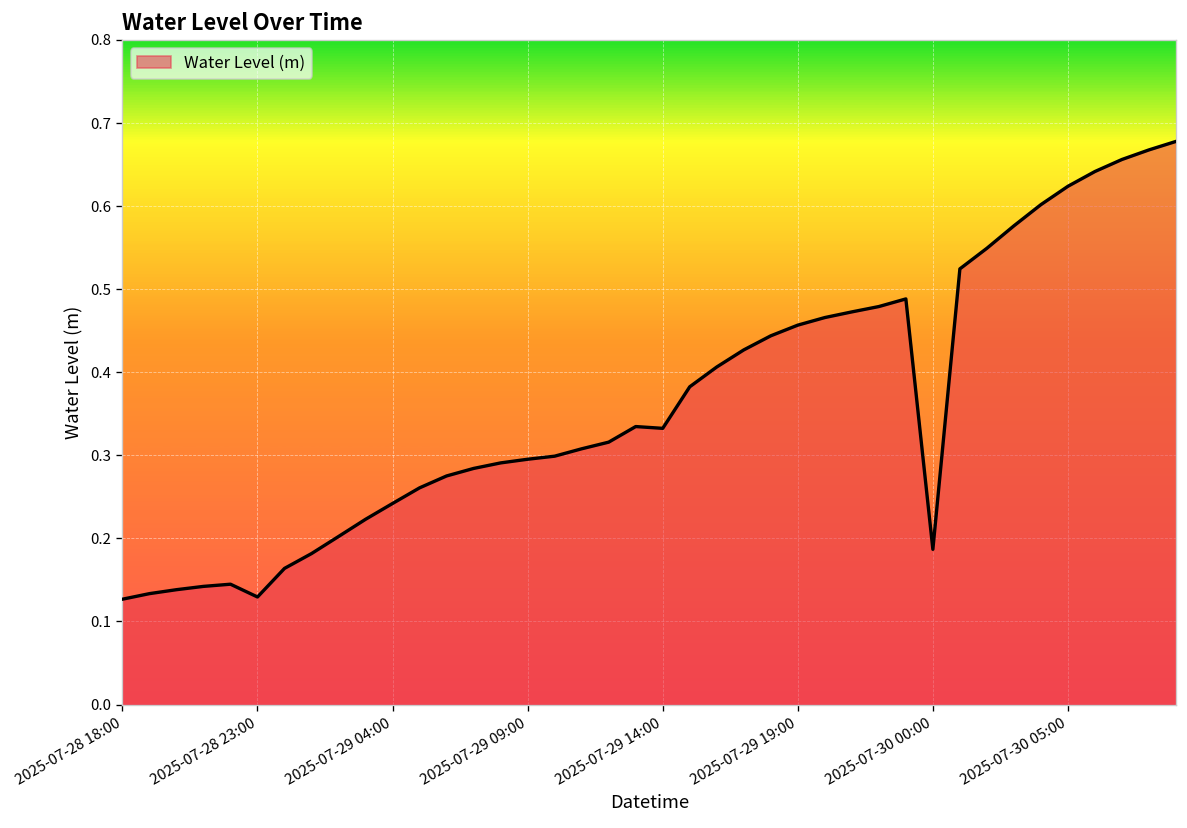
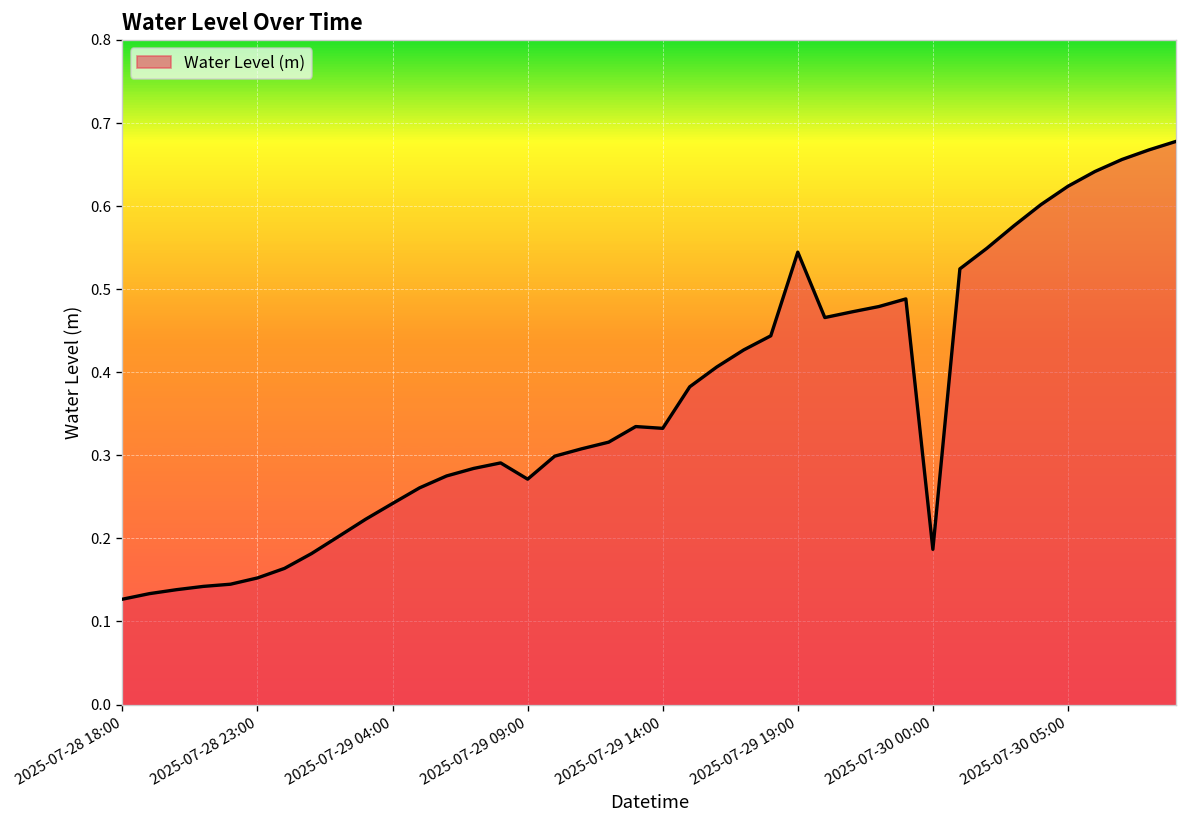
2025-07-28 23:00: 0.13 -> 0.15
2025-07-29 09:00: 0.30 -> 0.27
2025-07-29 19:00: 0.46 -> 0.54
